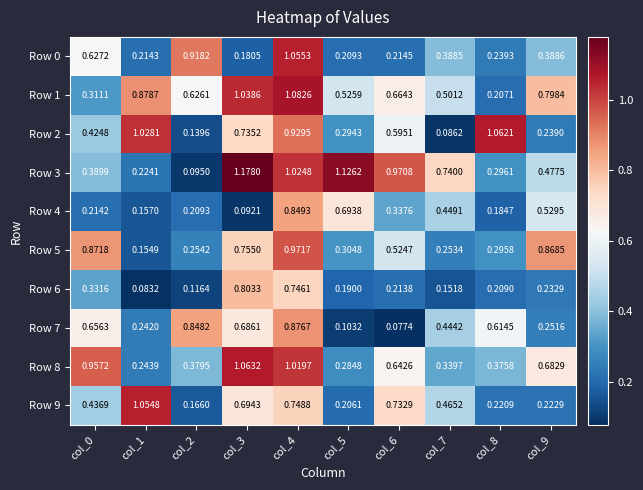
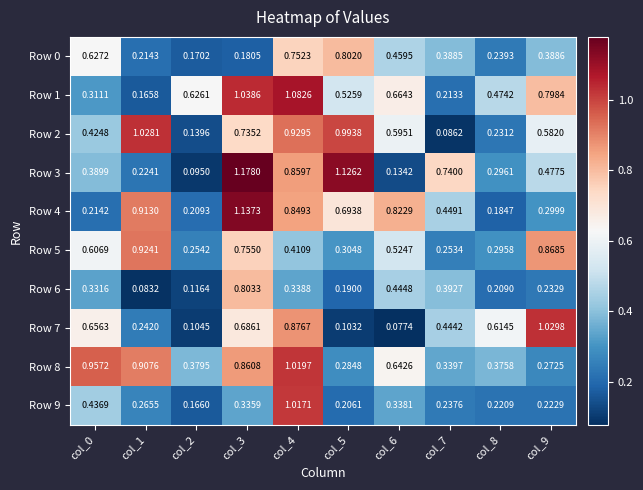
Row 0, col_2: 0.9182 -> 0.1702
Row 0, col_4: 1.0553 -> 0.7523
Row 0, col_5: 0.2093 -> 0.8020
Row 0, col_6: 0.2145 -> 0.4595
Row 1, col_1: 0.8787 -> 0.1658
Row 1, col_7: 0.5012 -> 0.2133
Row 1, col_8: 0.2071 -> 0.4742
Row 2, col_5: 0.2943 -> 0.9938
Row 2, col_8: 1.0621 -> 0.2312
Row 2, col_9: 0.2390 -> 0.5820
Row 3, col_4: 1.0248 -> 0.8597
Row 3, col_6: 0.9708 -> 0.1342
Row 4, col_1: 0.1570 -> 0.9130
Row 4, col_3: 0.0921 -> 1.1373
Row 4, col_6: 0.3376 -> 0.8229
Row 4, col_9: 0.5295 -> 0.2999
Row 5, col_0: 0.8718 -> 0.6069
Row 5, col_1: 0.1549 -> 0.9241
Row 5, col_4: 0.9717 -> 0.4109
Row 6, col_4: 0.7461 -> 0.3388
Row 6, col_6: 0.2138 -> 0.4448
Row 6, col_7: 0.1518 -> 0.3927
Row 7, col_2: 0.8482 -> 0.1045
Row 7, col_9: 0.2516 -> 1.0298
Row 8, col_1: 0.2439 -> 0.9076
Row 8, col_3: 1.0632 -> 0.8608
Row 8, col_9: 0.6829 -> 0.2725
Row 9, col_1: 1.0548 -> 0.2655
Row 9, col_3: 0.6943 -> 0.3359
Row 9, col_4: 0.7488 -> 1.0171
Row 9, col_6: 0.7329 -> 0.3381
Row 9, col_7: 0.4652 -> 0.2376
